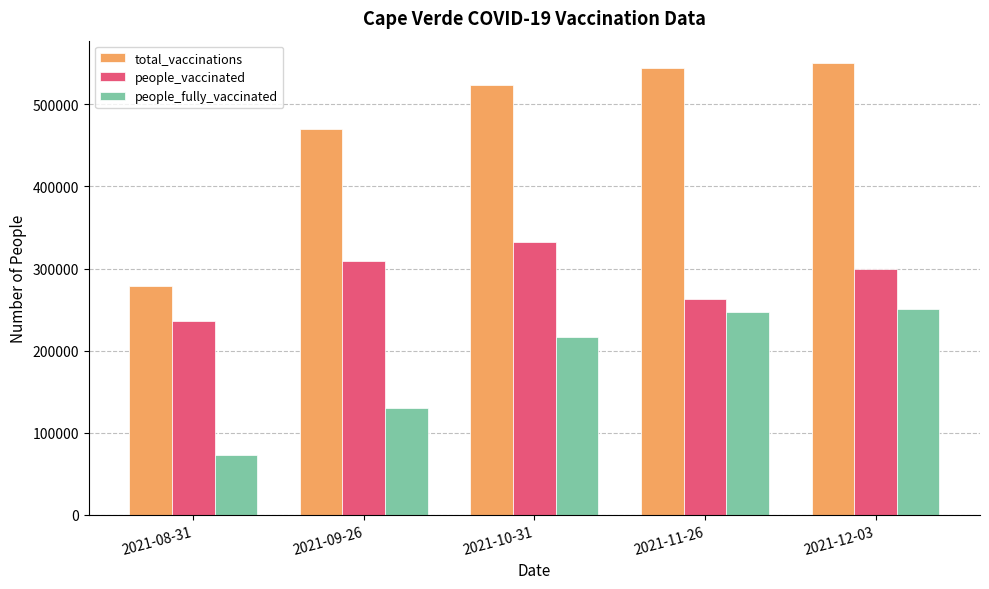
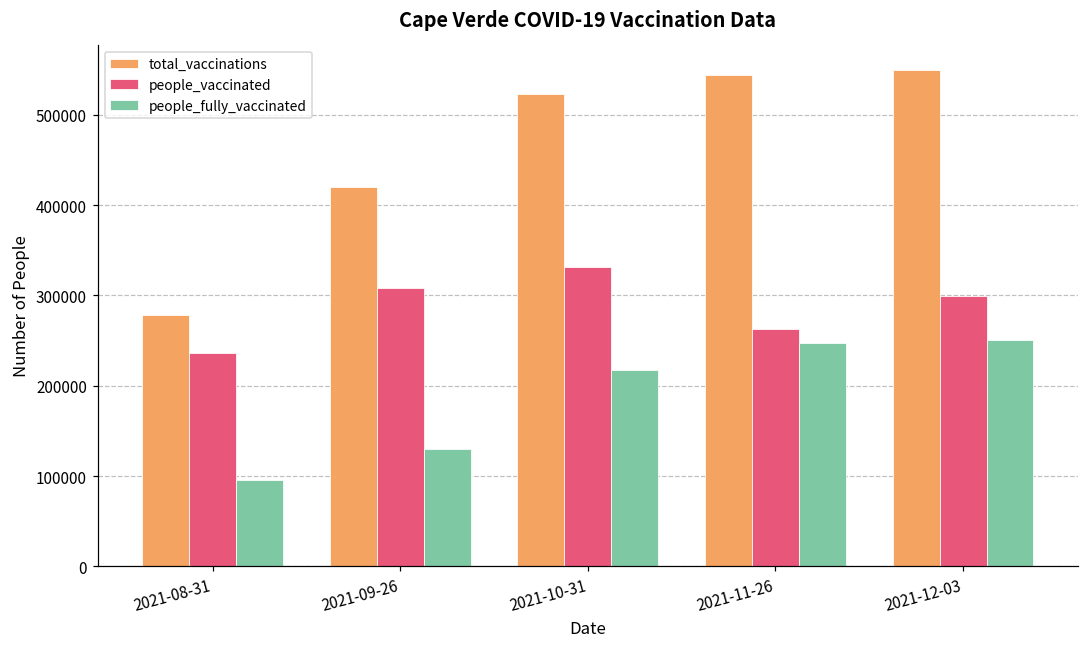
people_fully_vaccinated, 2021-08-31: 70000 -> 100000
total_vaccinations, 2021-09-26: 470000 -> 420000
